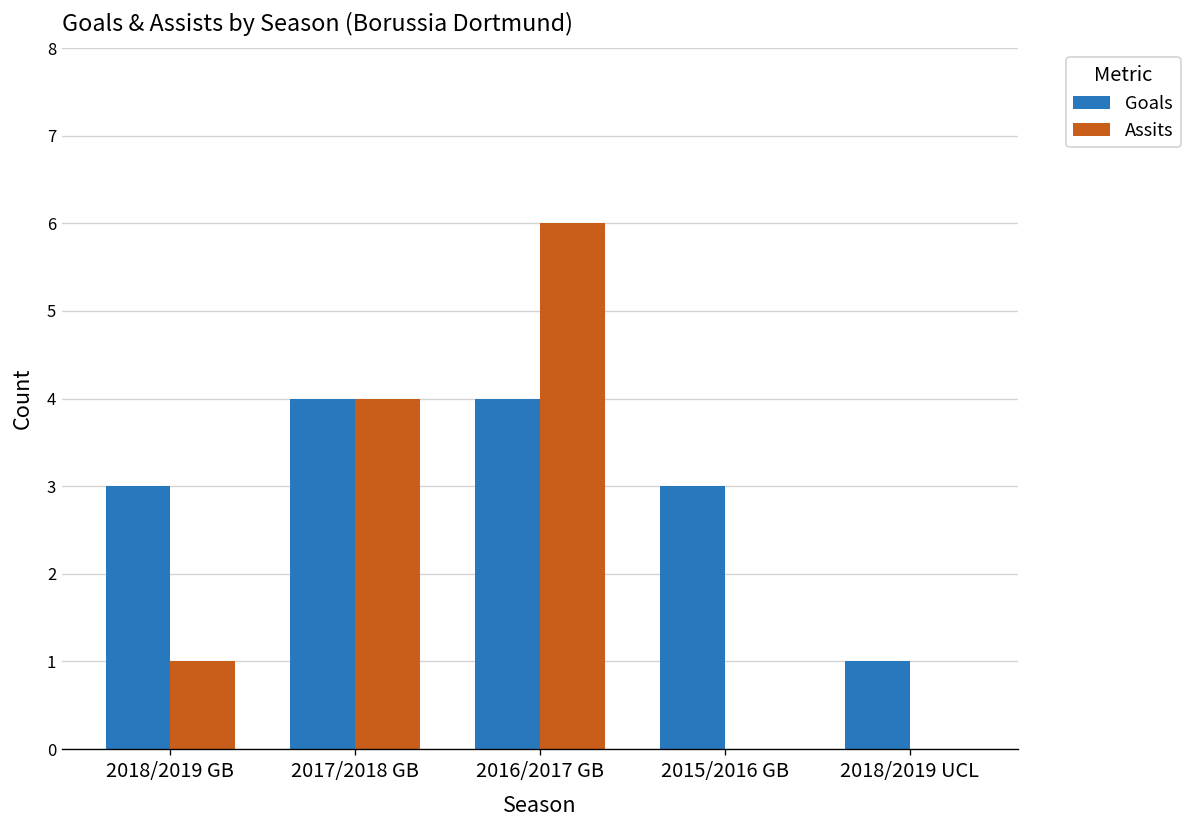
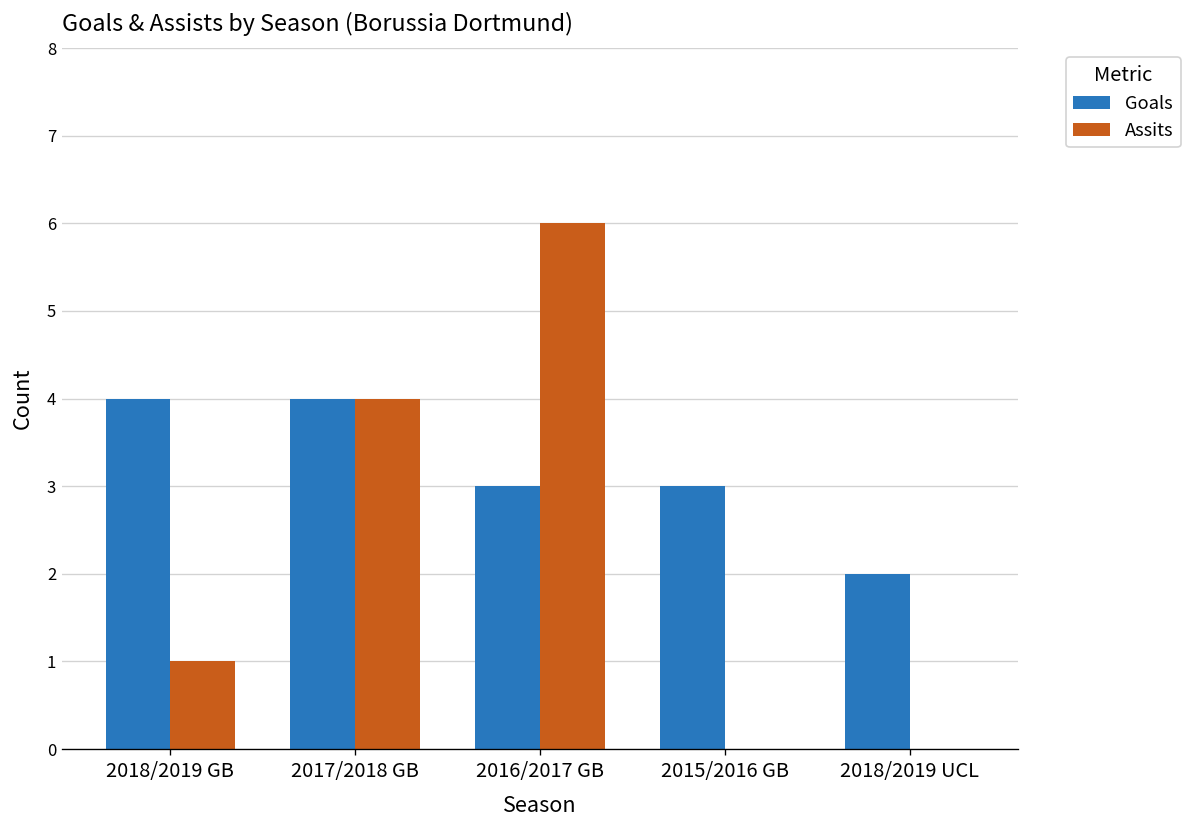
Goals, 2018/2019 GB: 3 -> 4
Goals, 2016/2017 GB: 4 -> 3
Goals, 2018/2019 UCL: 1 -> 2
